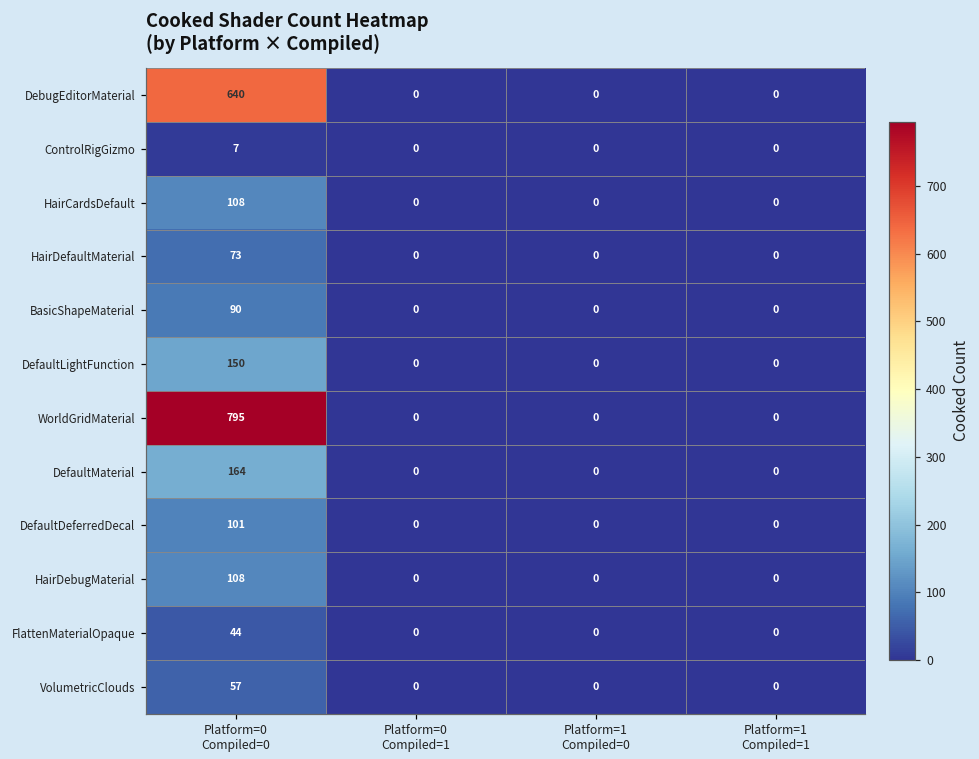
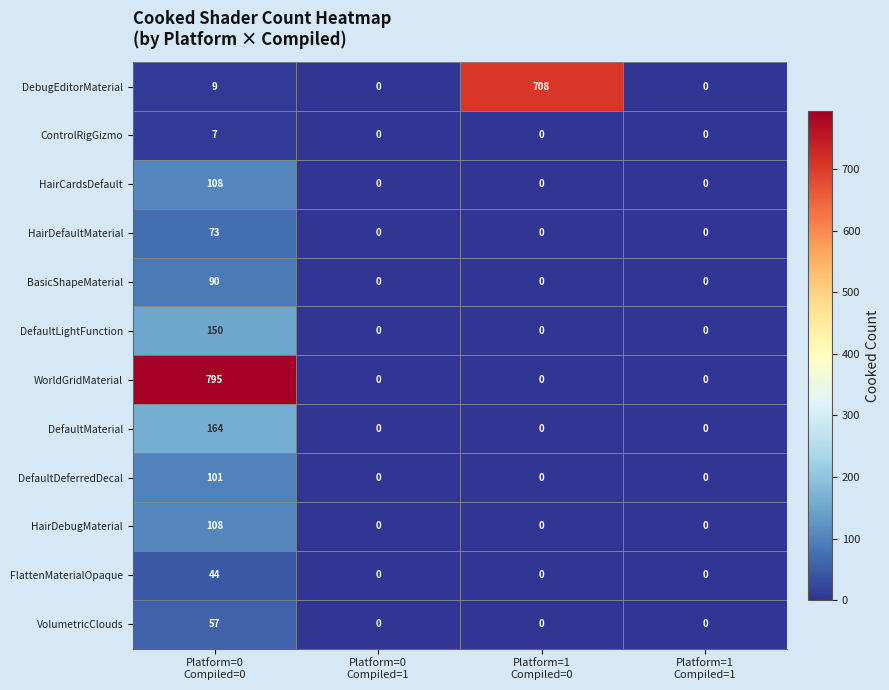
DebugEditorMaterial, Platform=0 Compiled=0: 640 -> 9
DebugEditorMaterial, Platform=1 Compiled=0: 0 -> 708
